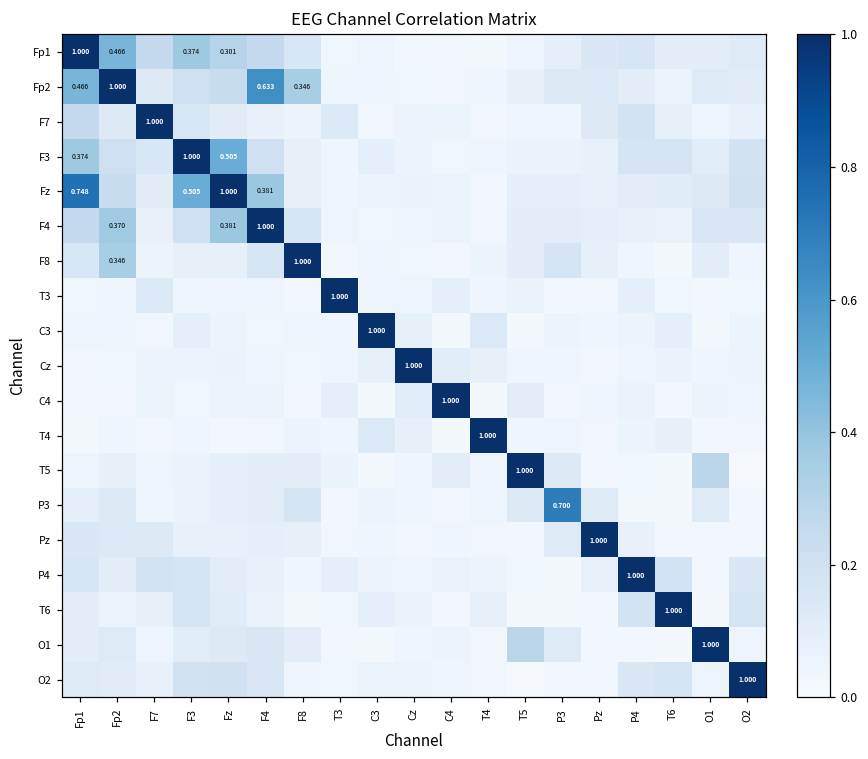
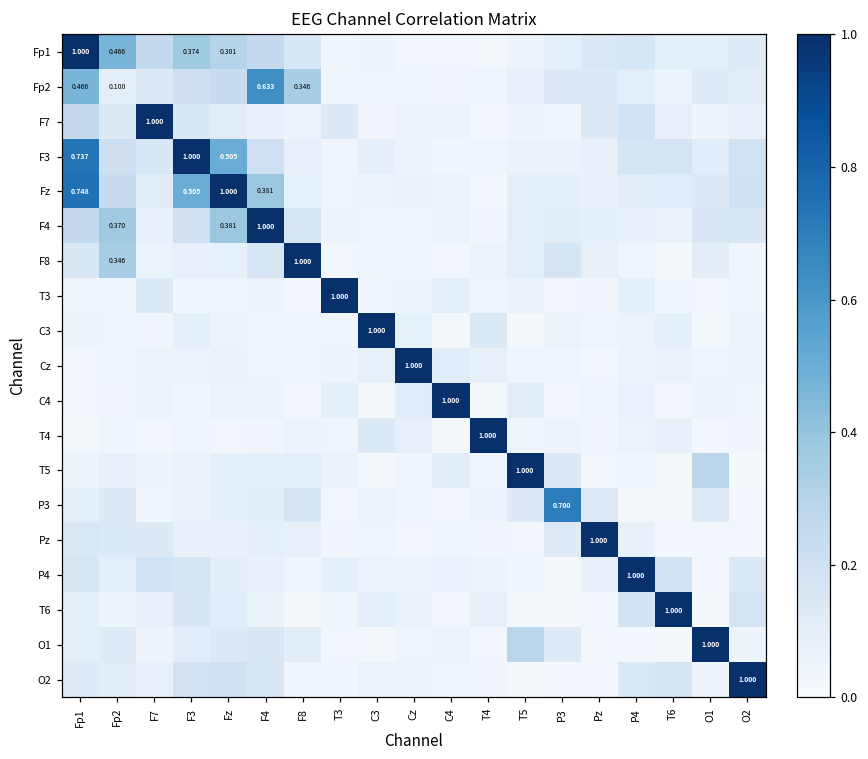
Fp2, Fp2: 1.000 -> 0.100
F3, Fp1: 0.374 -> 0.737
